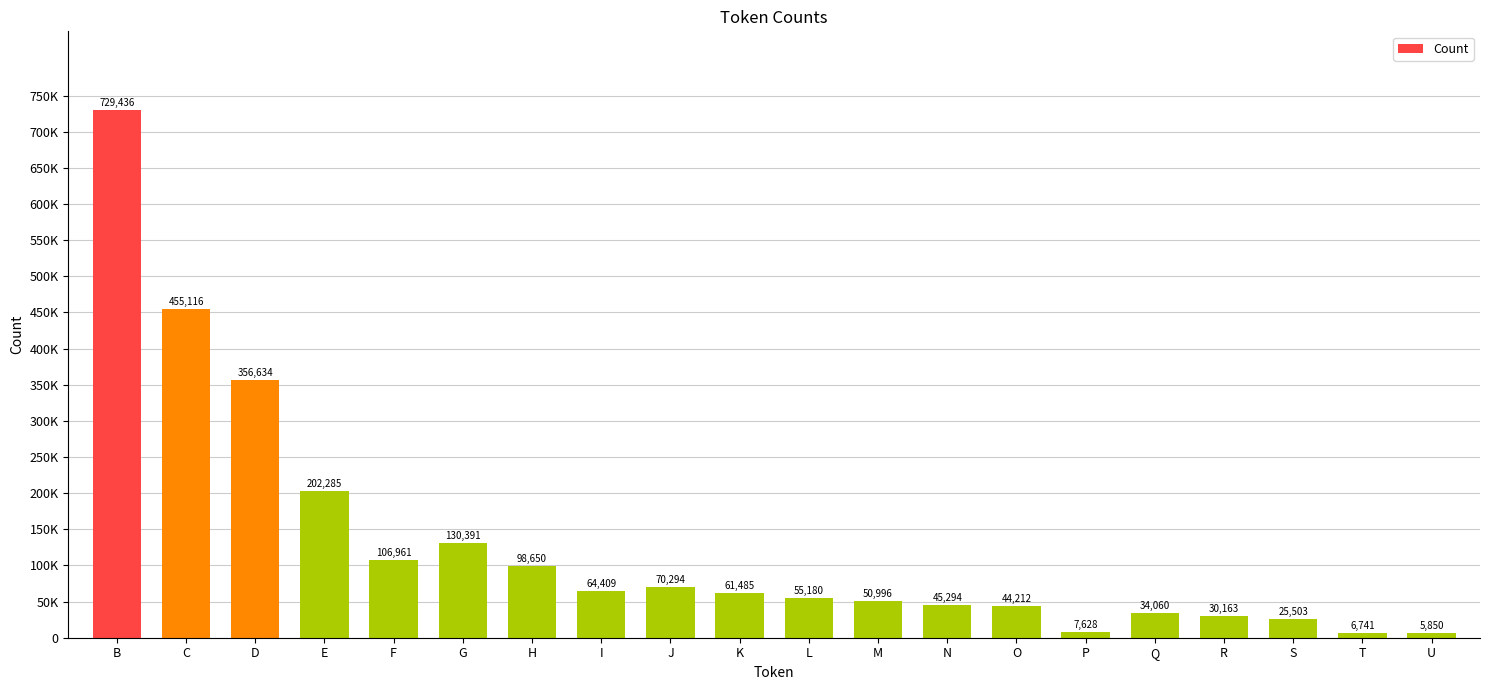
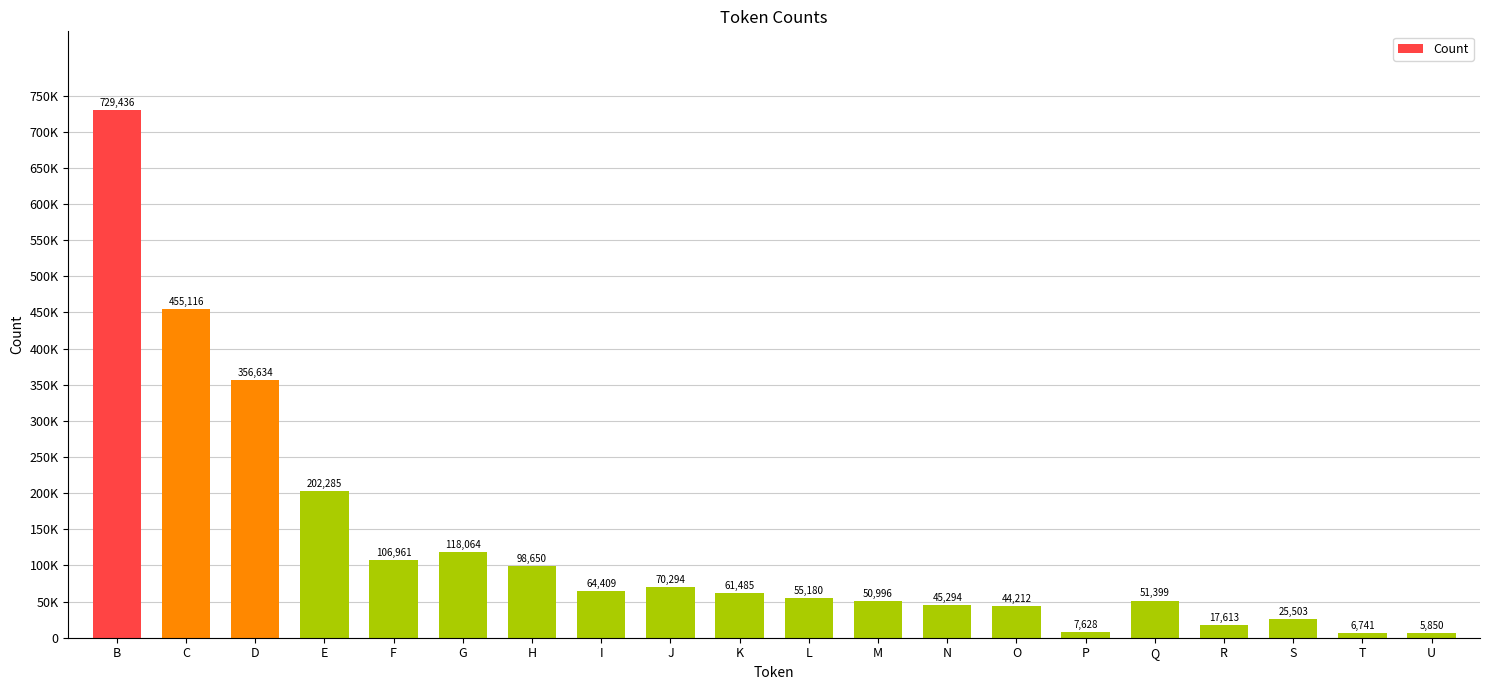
G: 130,391 -> 118,064
Q: 34,060 -> 51,399
R: 30,163 -> 17,613
